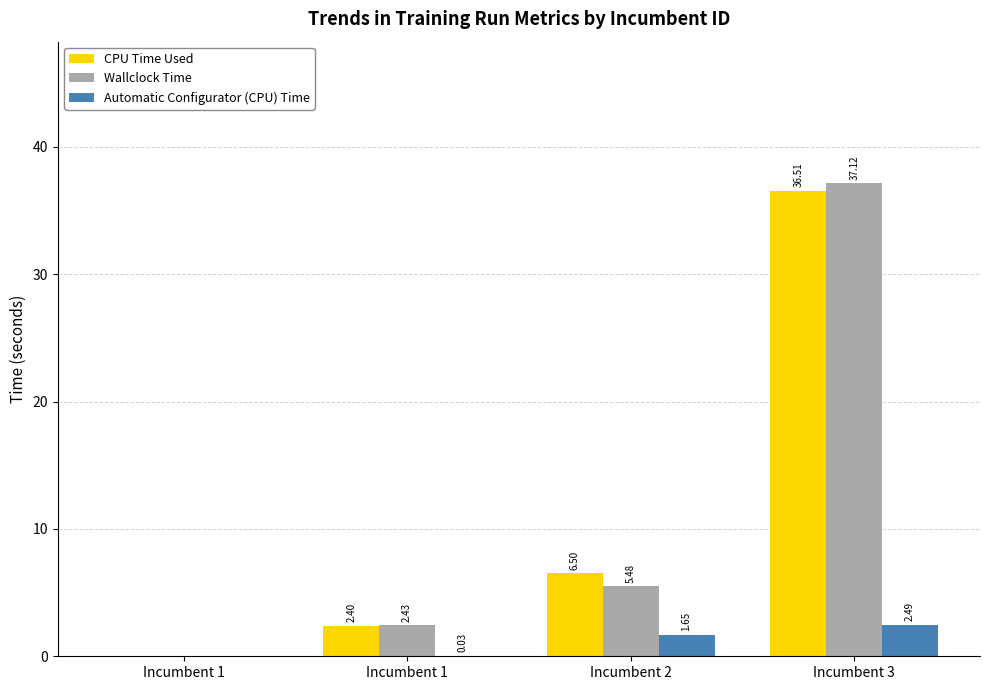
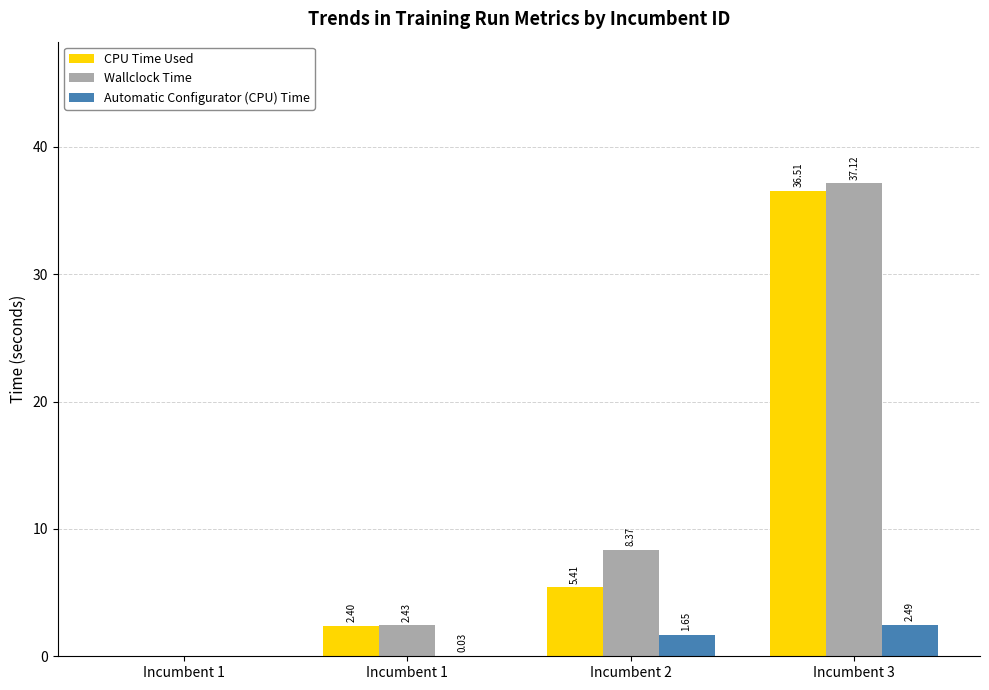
CPU Time Used, Incumbent 2: 6.50 -> 5.41
Wallclock Time, Incumbent 2: 5.48 -> 8.37
